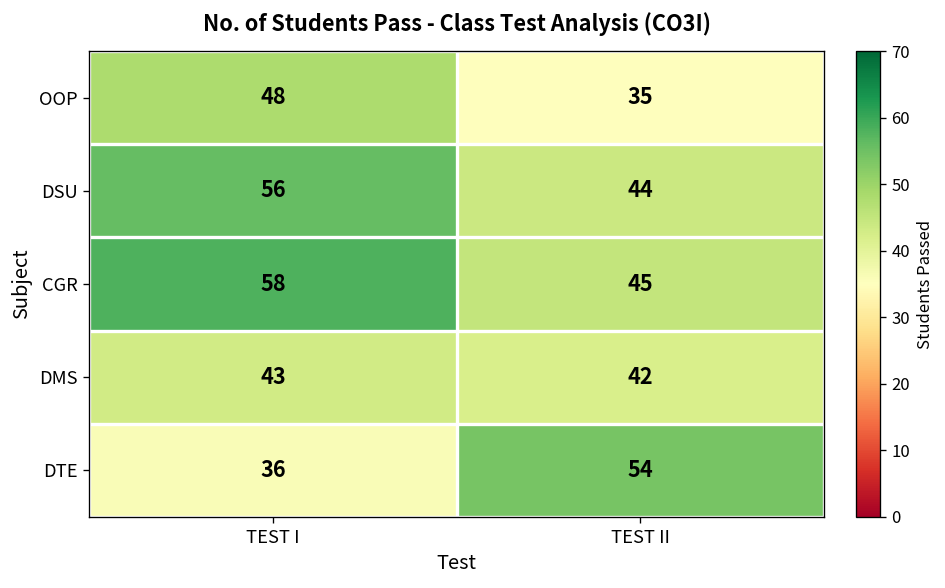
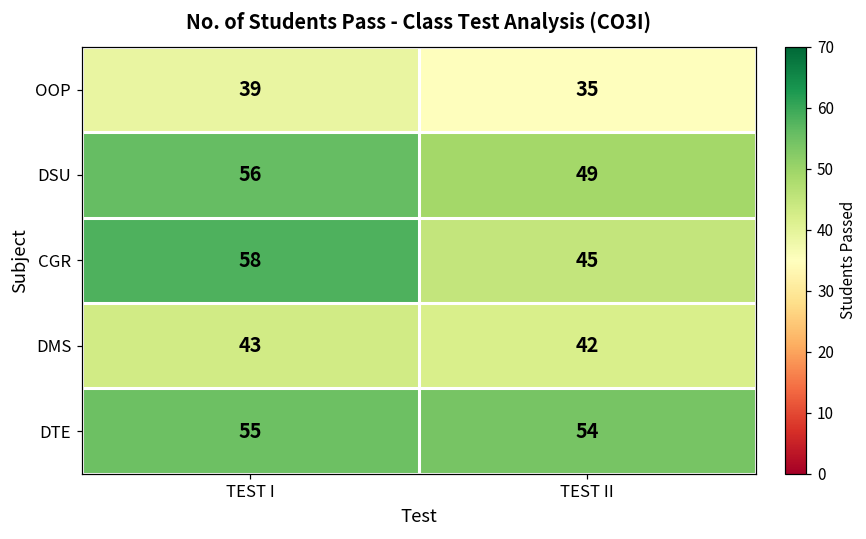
OOP, TEST I: 48 -> 39
DSU, TEST II: 44 -> 49
DTE, TEST I: 36 -> 55
